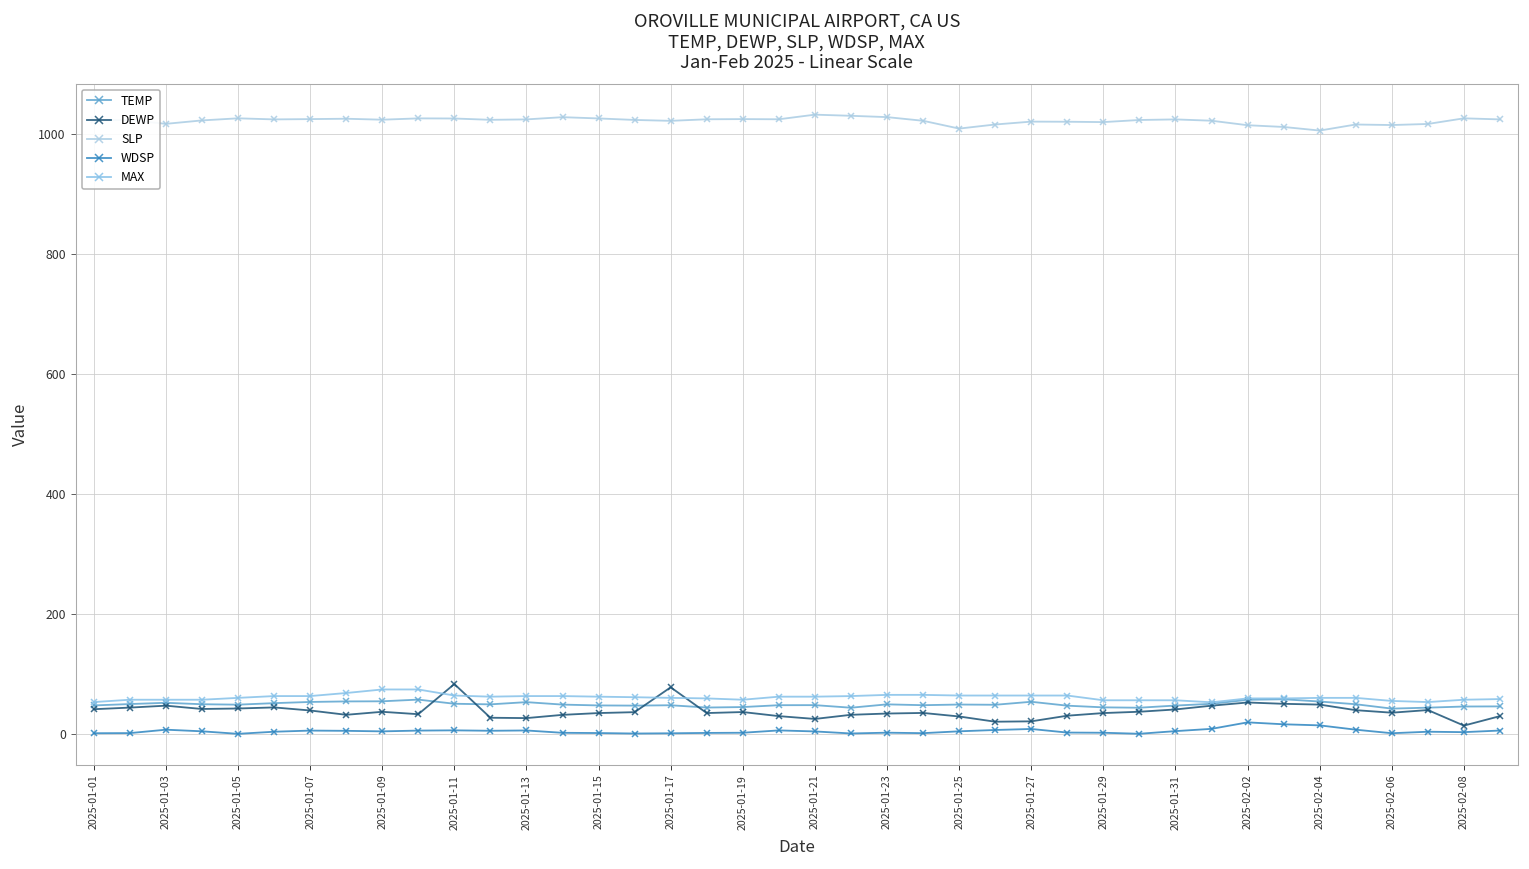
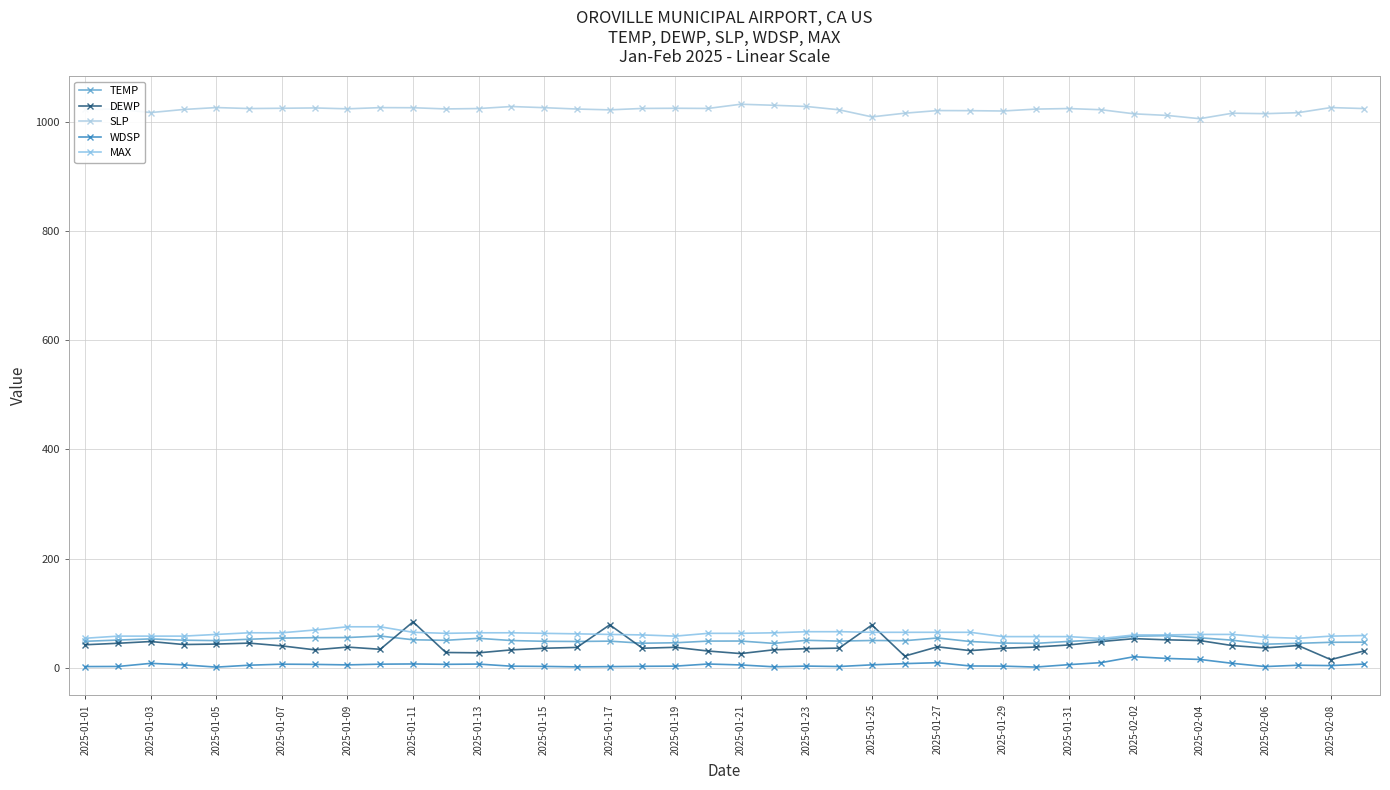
DEWP, 2025-01-25: 30 -> 80
DEWP, 2025-01-27: 20 -> 40
